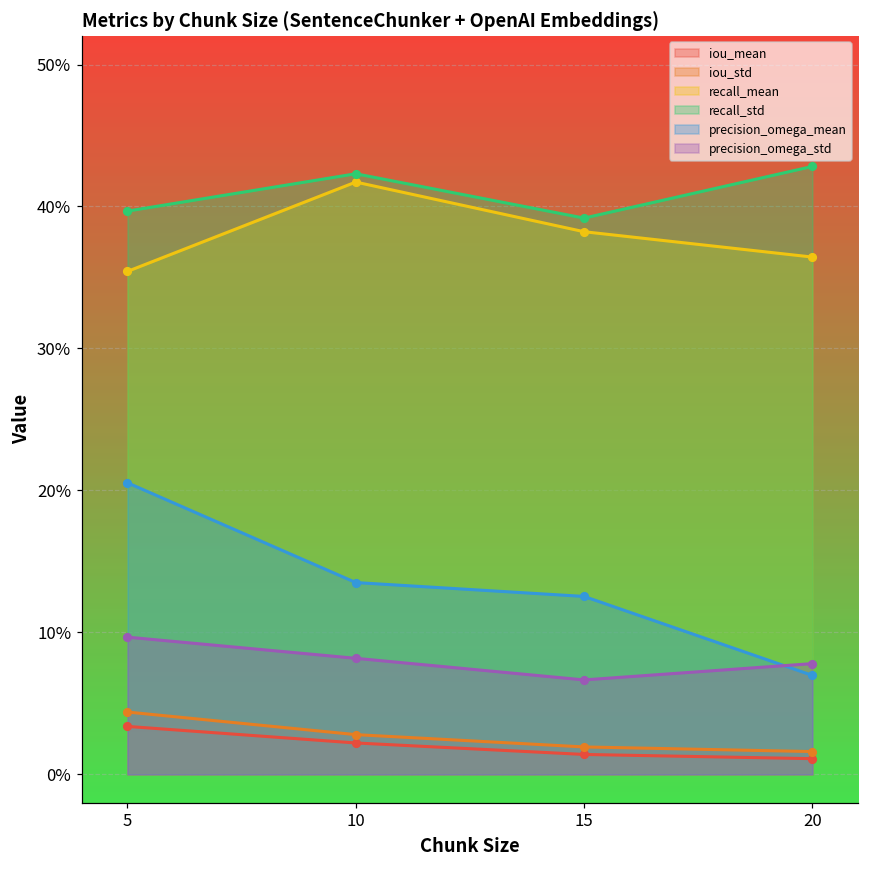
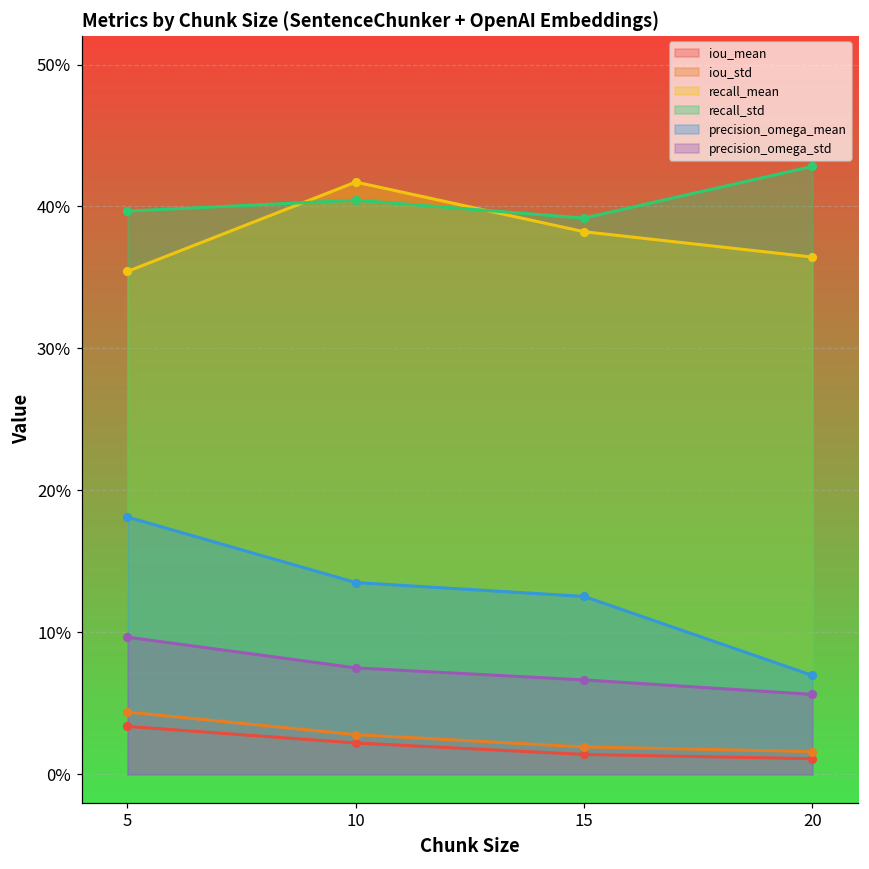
precision_omega_mean, 5: 20.5% -> 18.1%
recall_std, 10: 42.3% -> 40.4%
precision_omega_std, 10: 8.2% -> 7.5%
precision_omega_std, 20: 7.8% -> 5.6%
